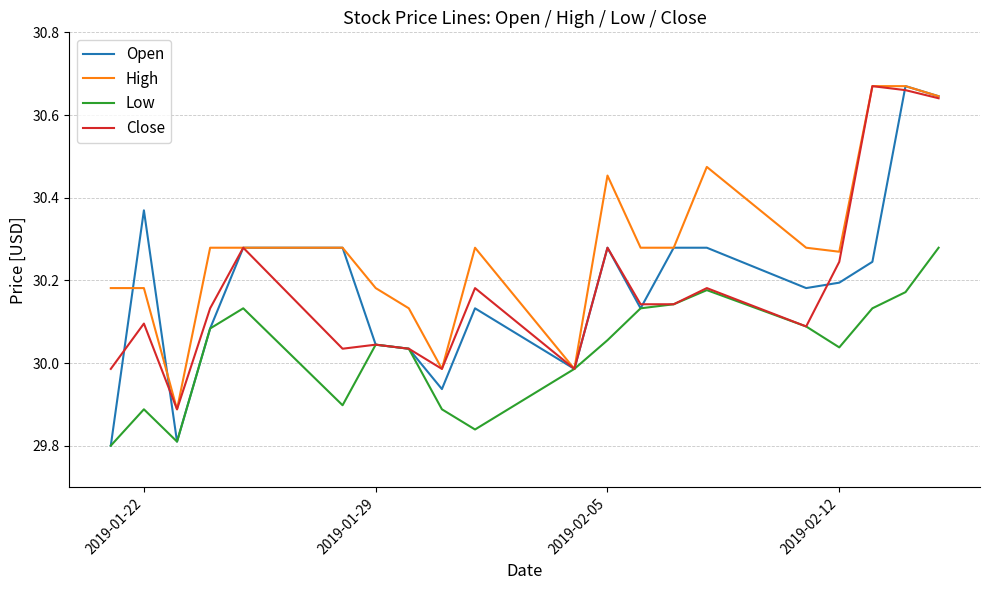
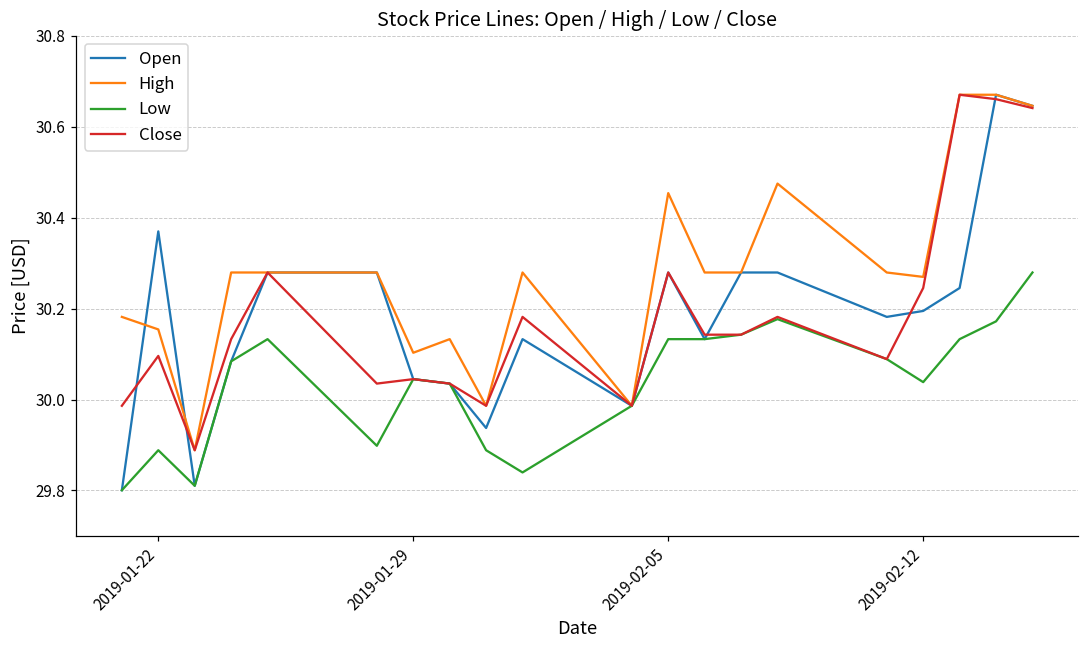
High, 2019-01-22: 30.18 -> 30.15
High, 2019-01-29: 30.18 -> 30.10
Low, 2019-02-05: 30.06 -> 30.13
